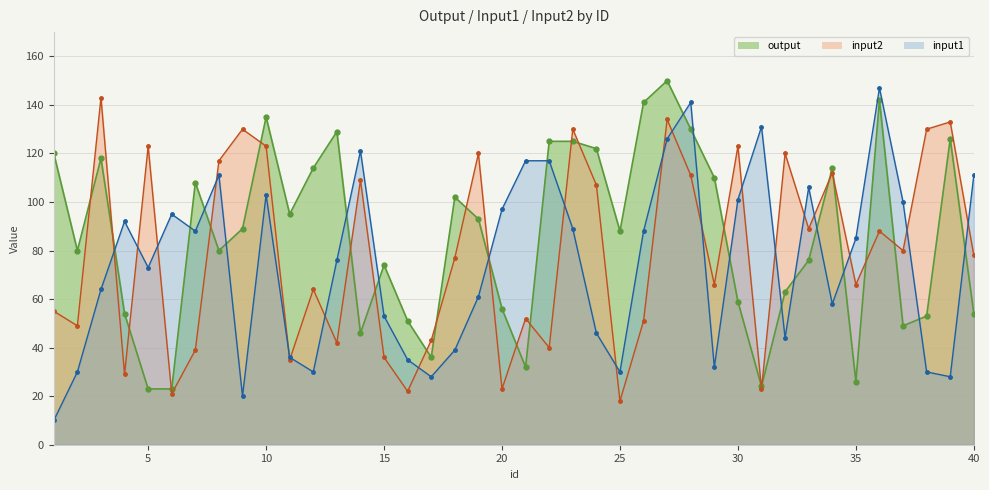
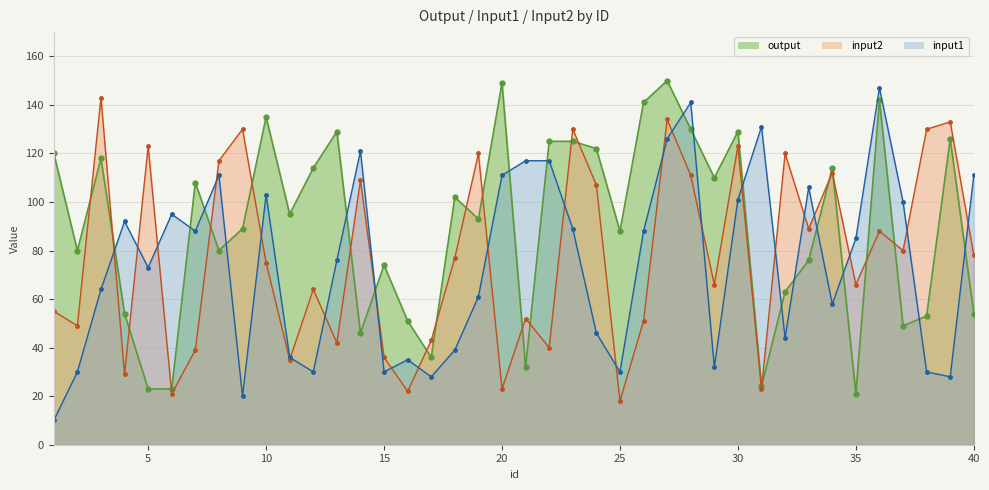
input2, 10: 123 -> 75
input1, 15: 53 -> 30
output, 20: 56 -> 149
input1, 20: 97 -> 111
output, 30: 59 -> 129
output, 35: 26 -> 21
